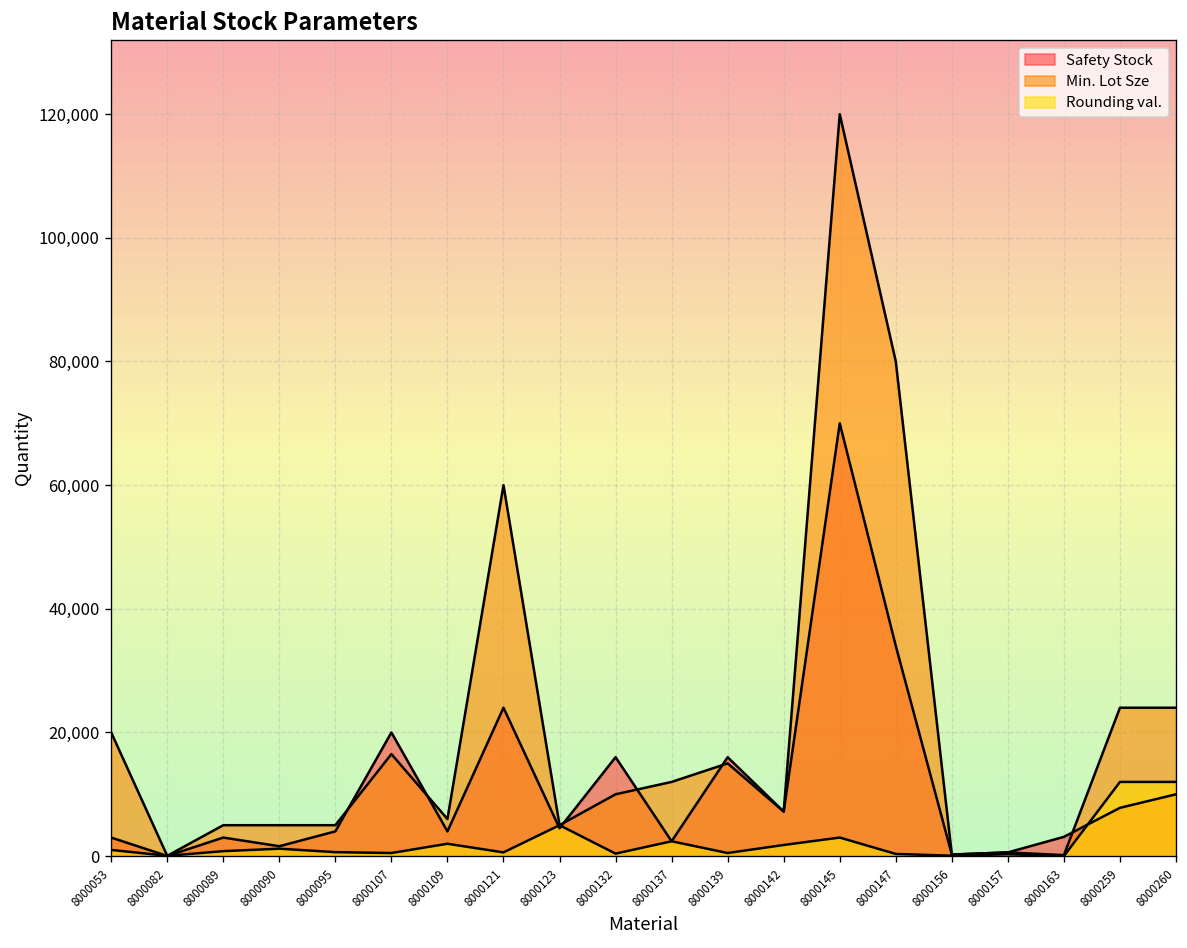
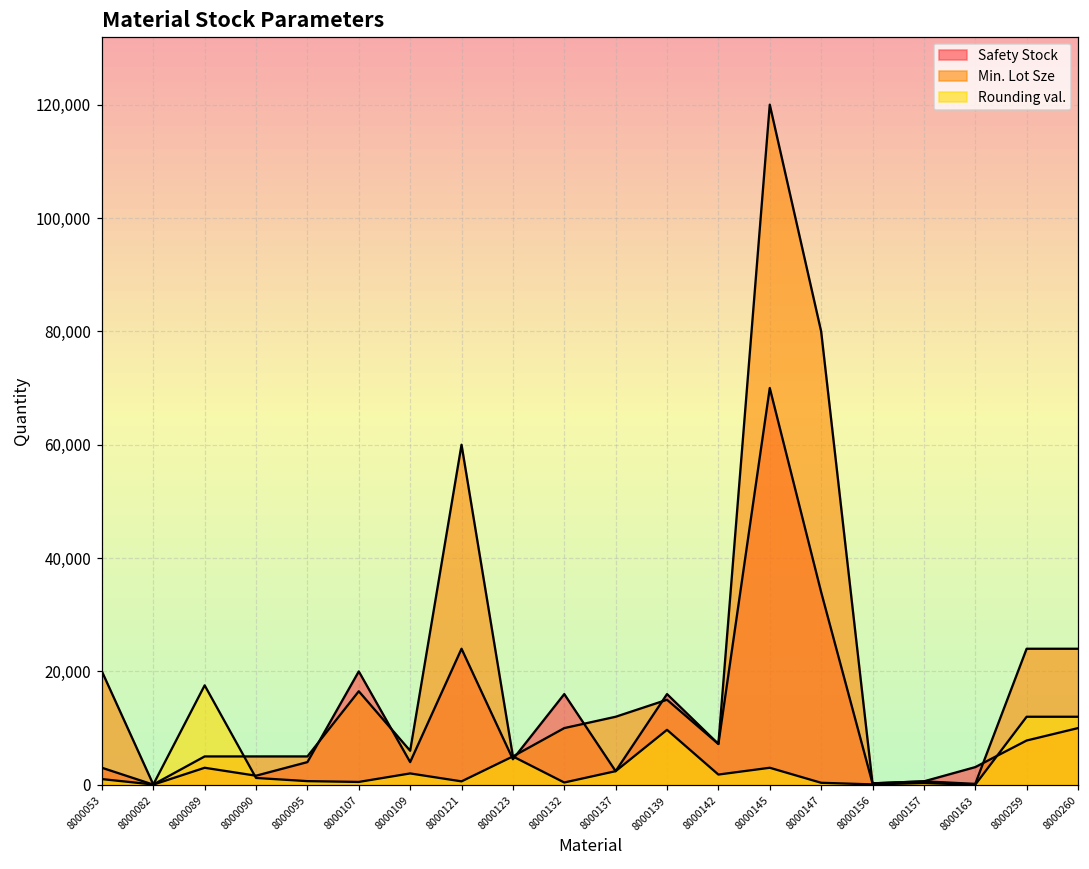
Rounding val., 8000089: 1,000 -> 18,000
Rounding val., 8000139: 1,000 -> 10,000
